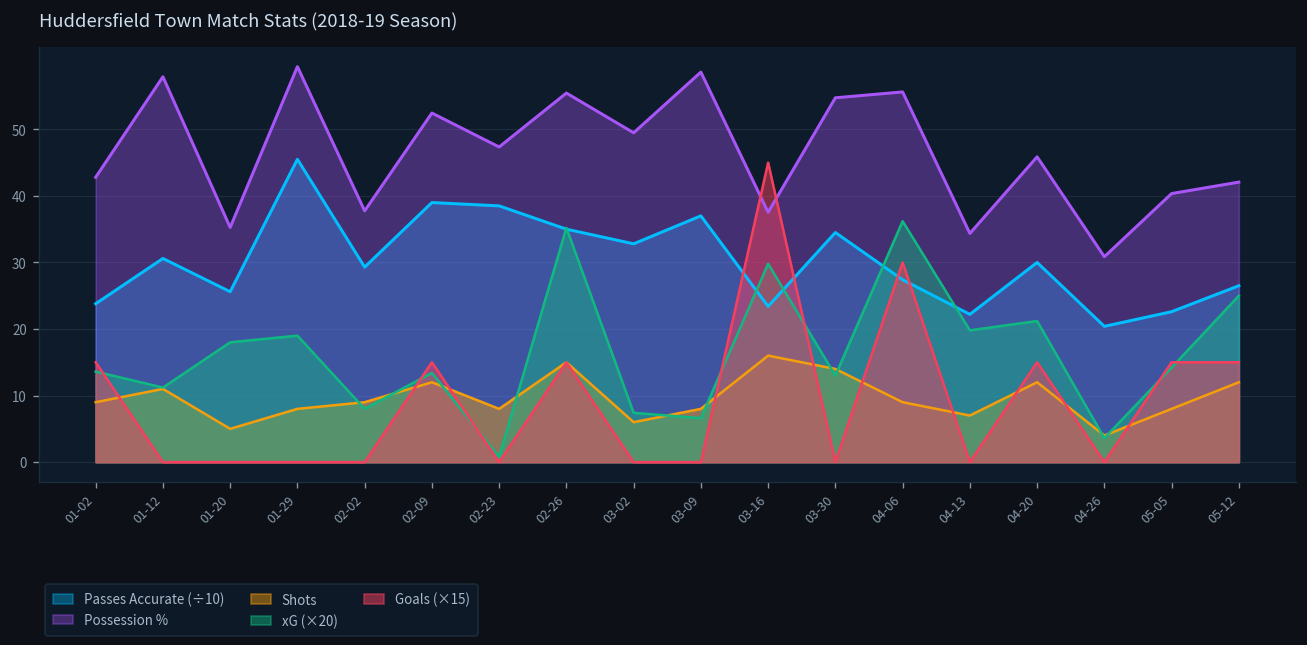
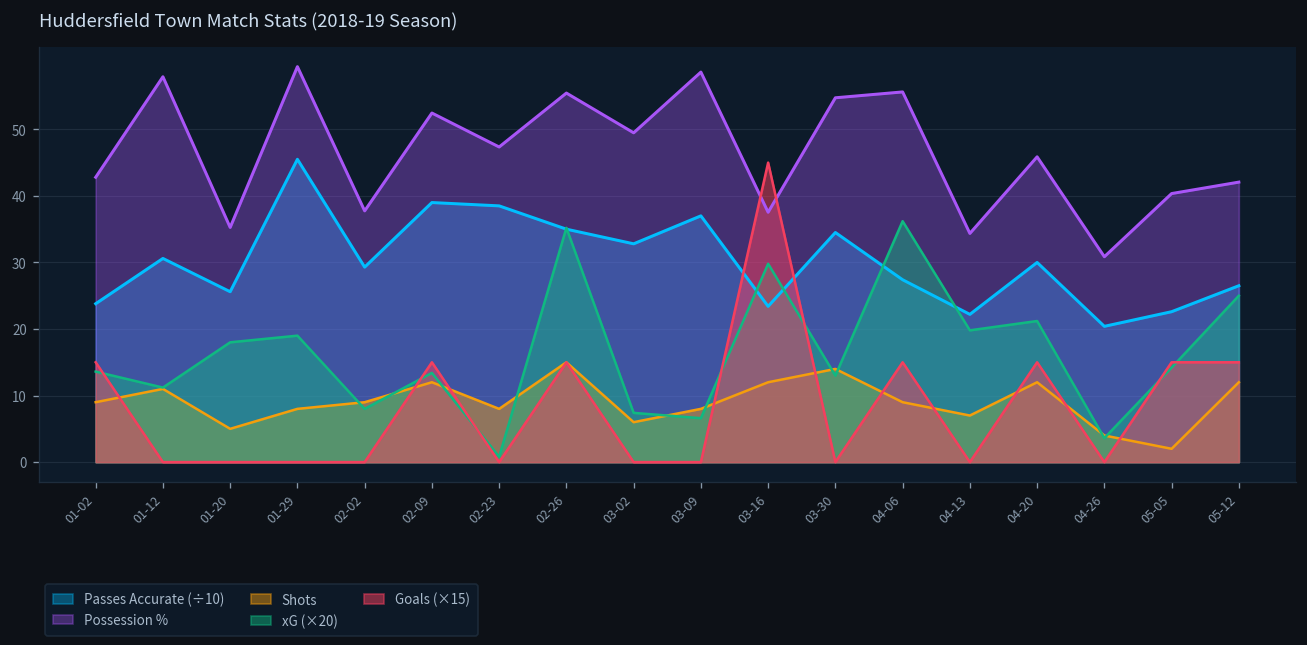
Shots, 03-16: 16 -> 12
Goals (×15), 04-06: 30 -> 15
Shots, 05-05: 8 -> 2
